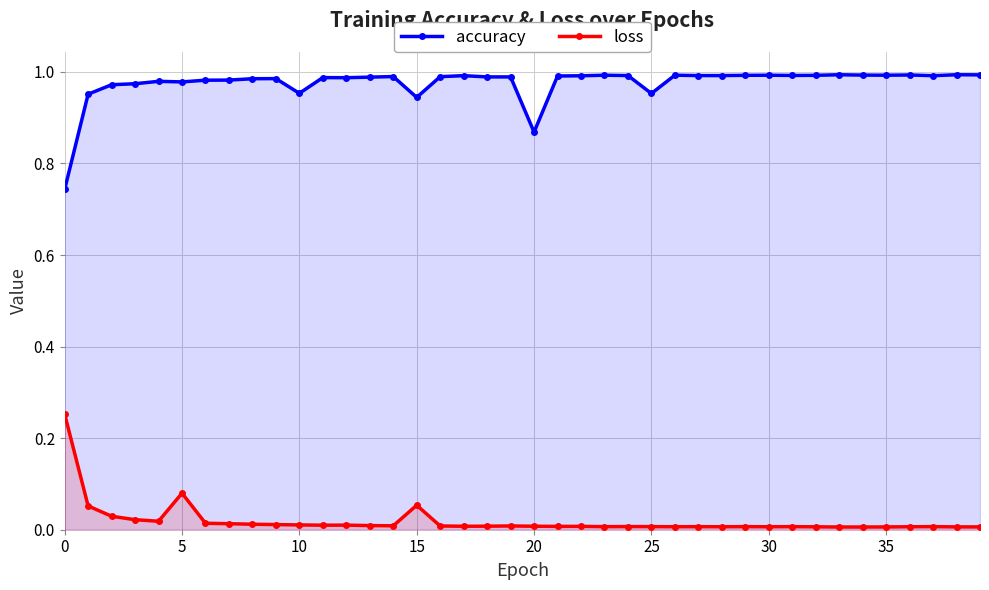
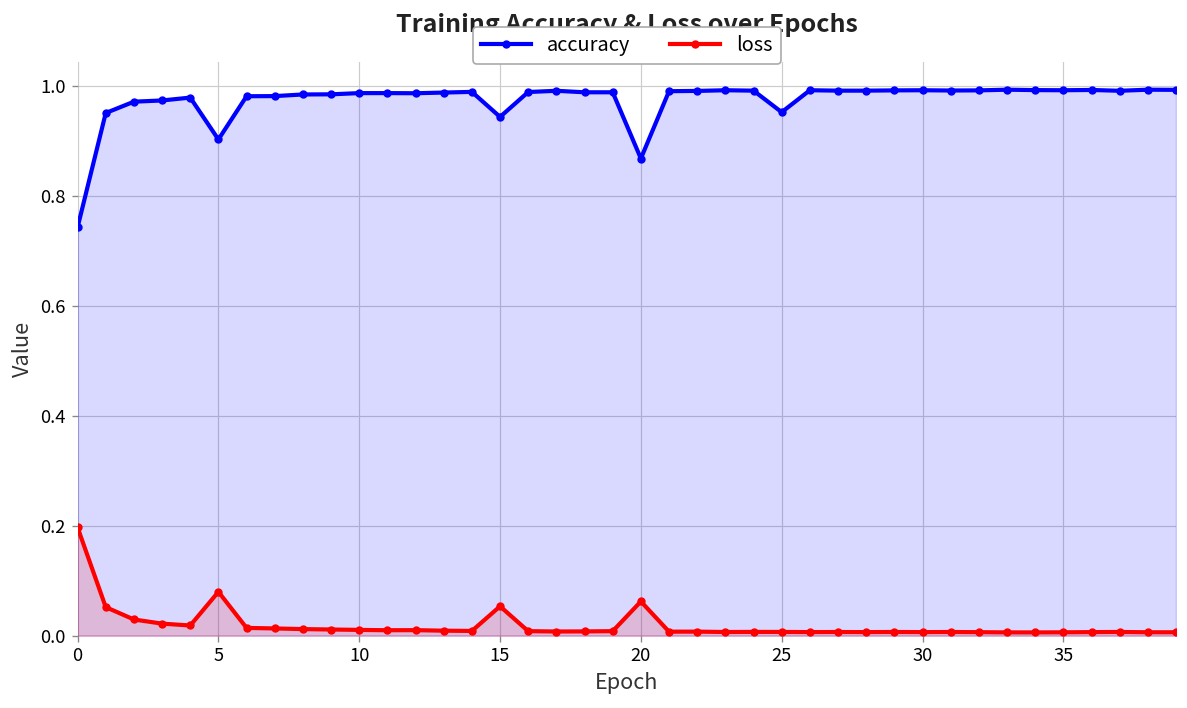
loss, 0: 0.25 -> 0.20
accuracy, 5: 0.98 -> 0.90
accuracy, 10: 0.95 -> 0.99
loss, 20: 0.01 -> 0.06
